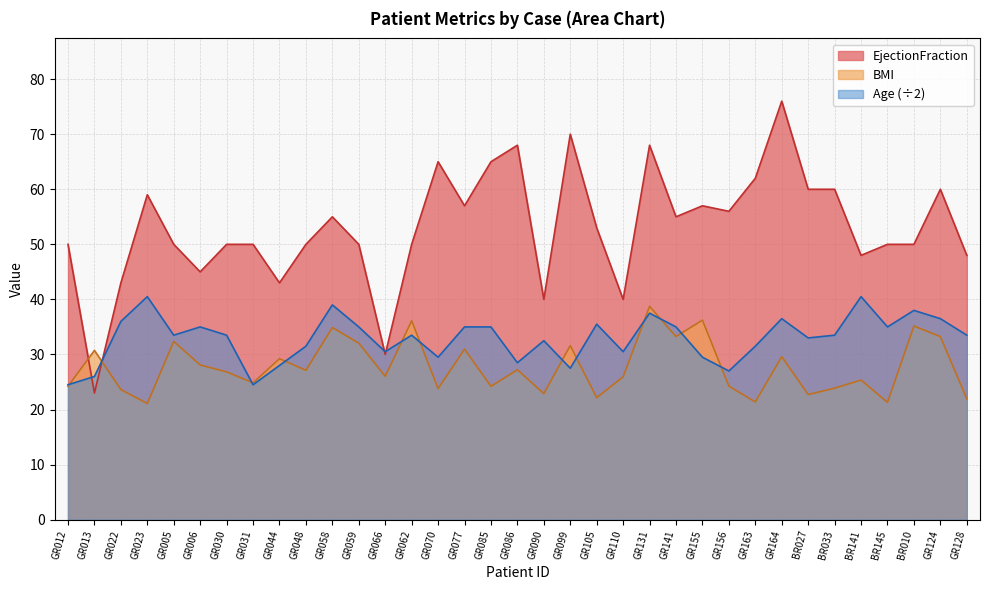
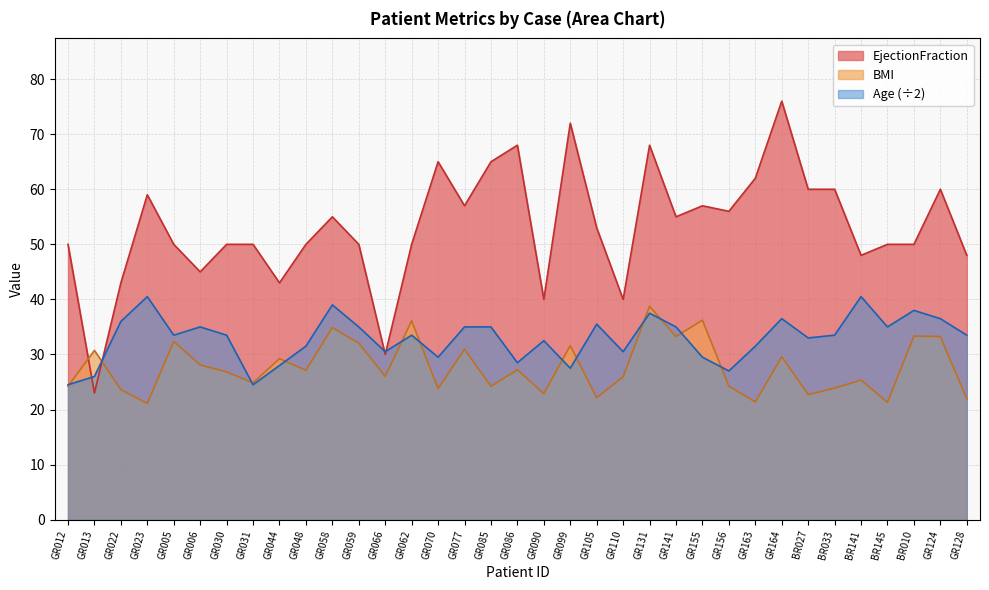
EjectionFraction, GR099: 70 -> 72
BMI, BR010: 35 -> 33
